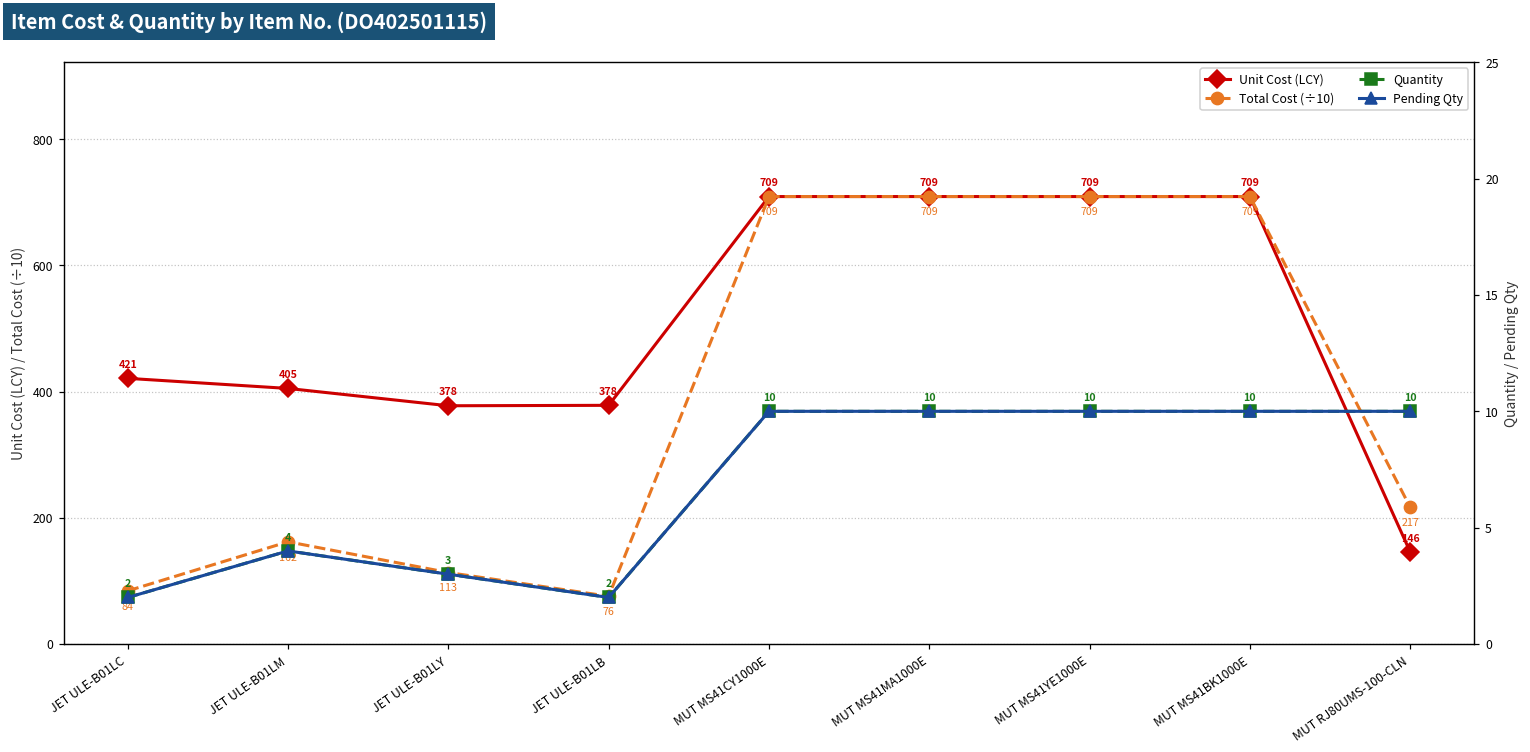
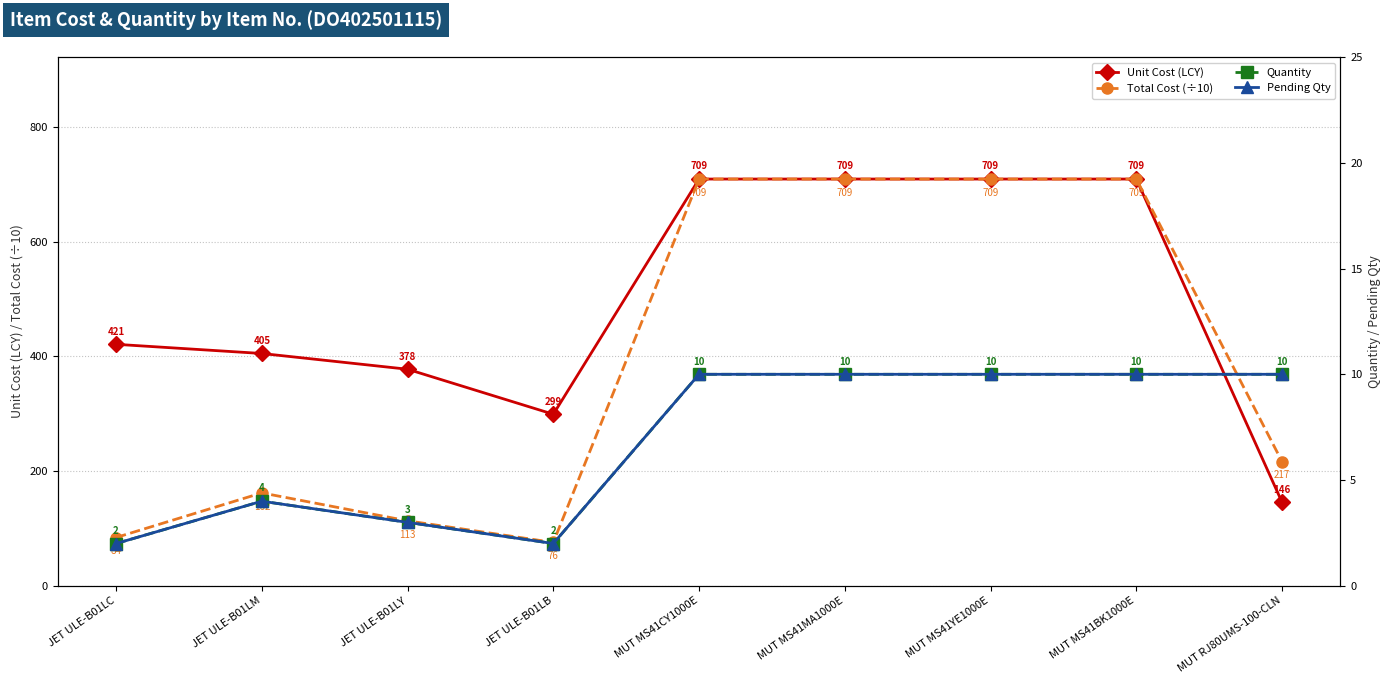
Unit Cost (LCY), JET ULE-B01LB: 378 -> 299
